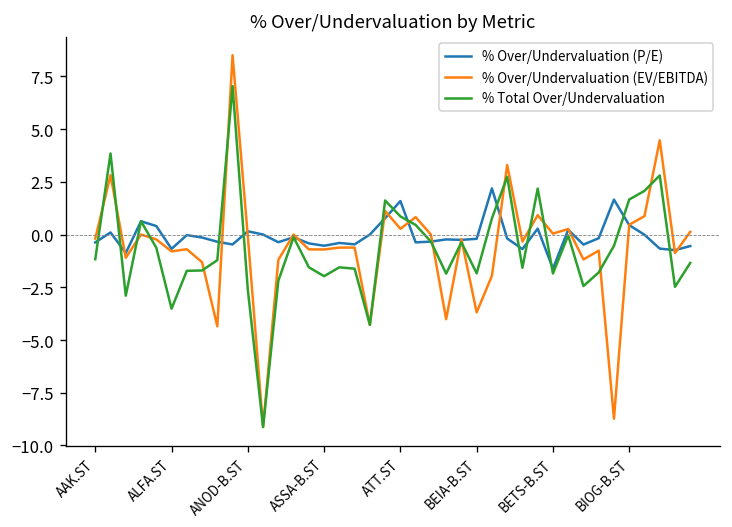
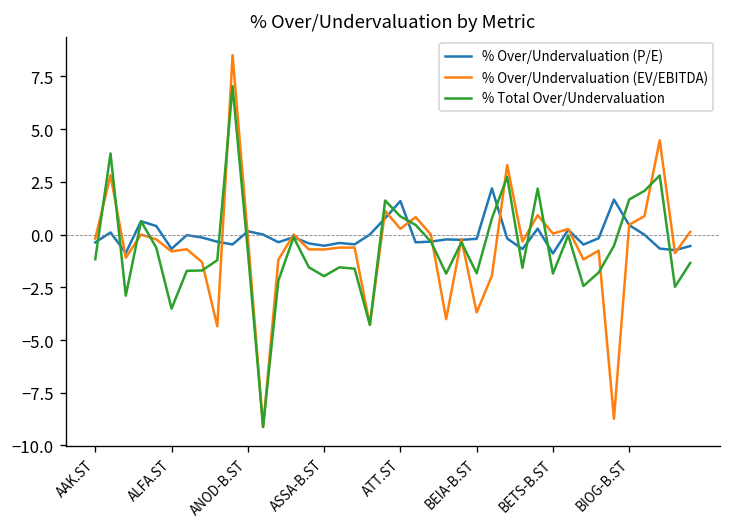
% Total Over/Undervaluation, ANOD-B.ST: -2.6 -> -0.8
% Over/Undervaluation (P/E), BETS-B.ST: -1.6 -> -0.9
